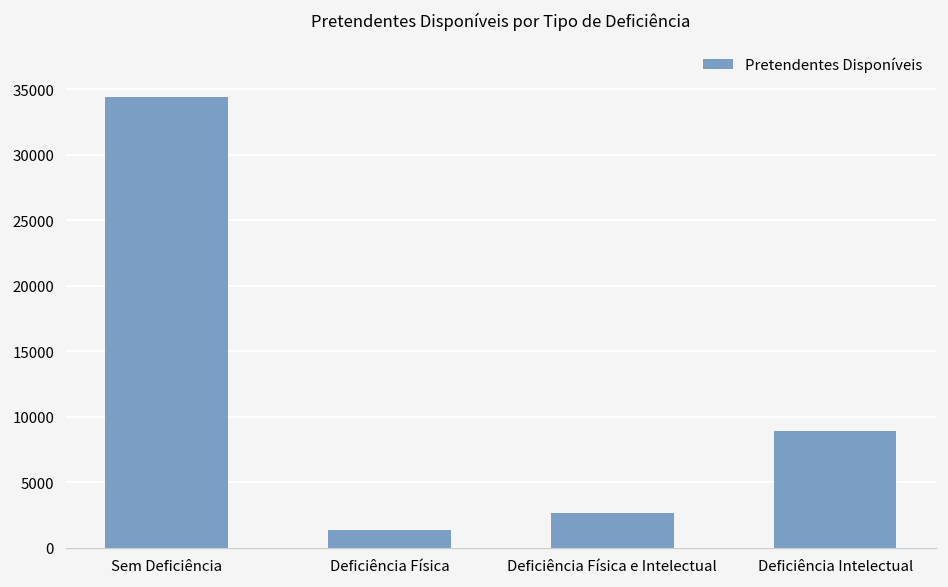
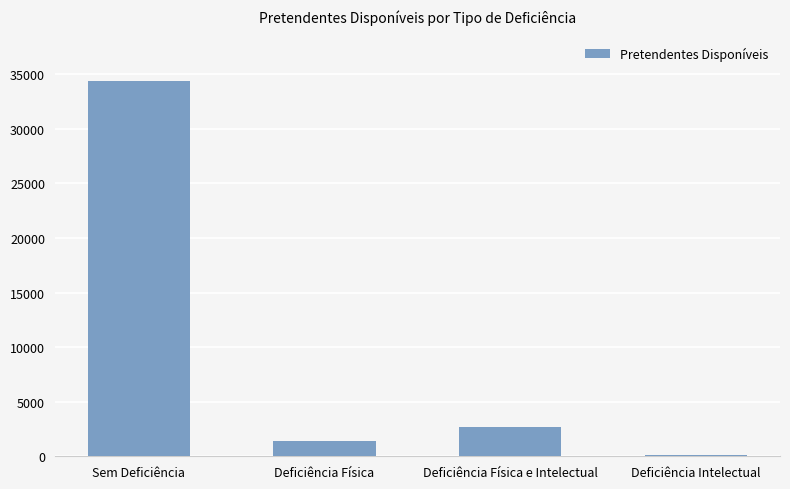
Deficiência Intelectual: 8900 -> 100
